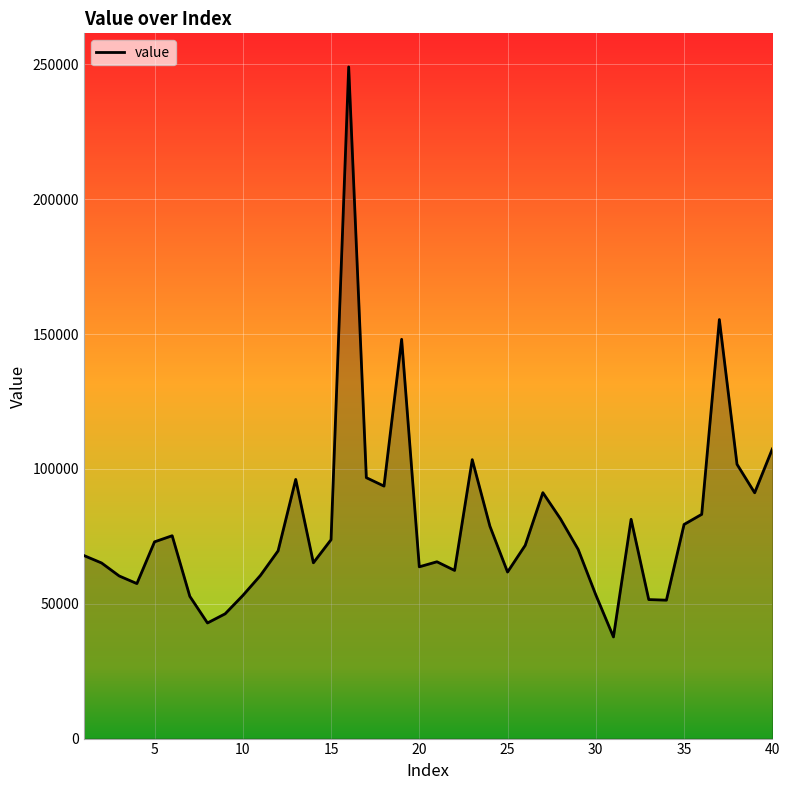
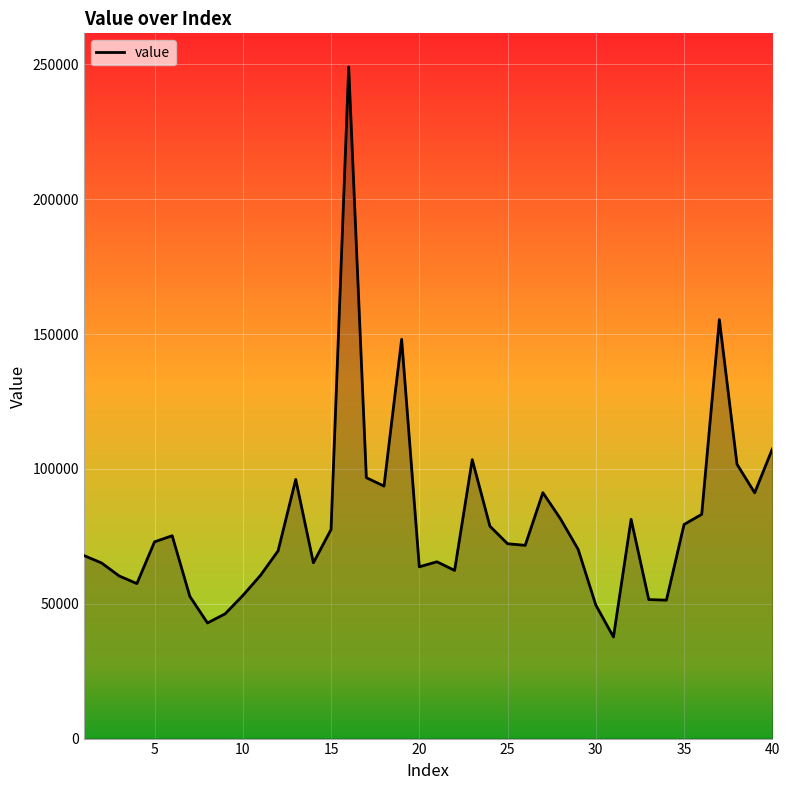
15: 74000 -> 78000
25: 62000 -> 72000
30: 53000 -> 50000
